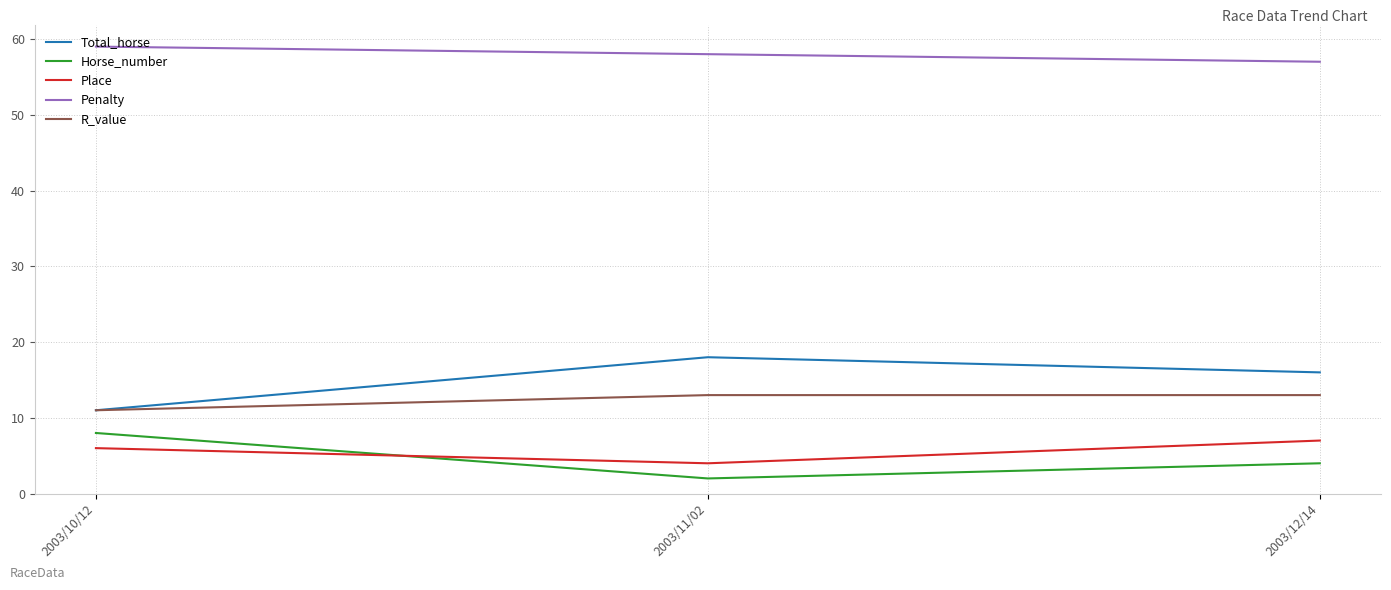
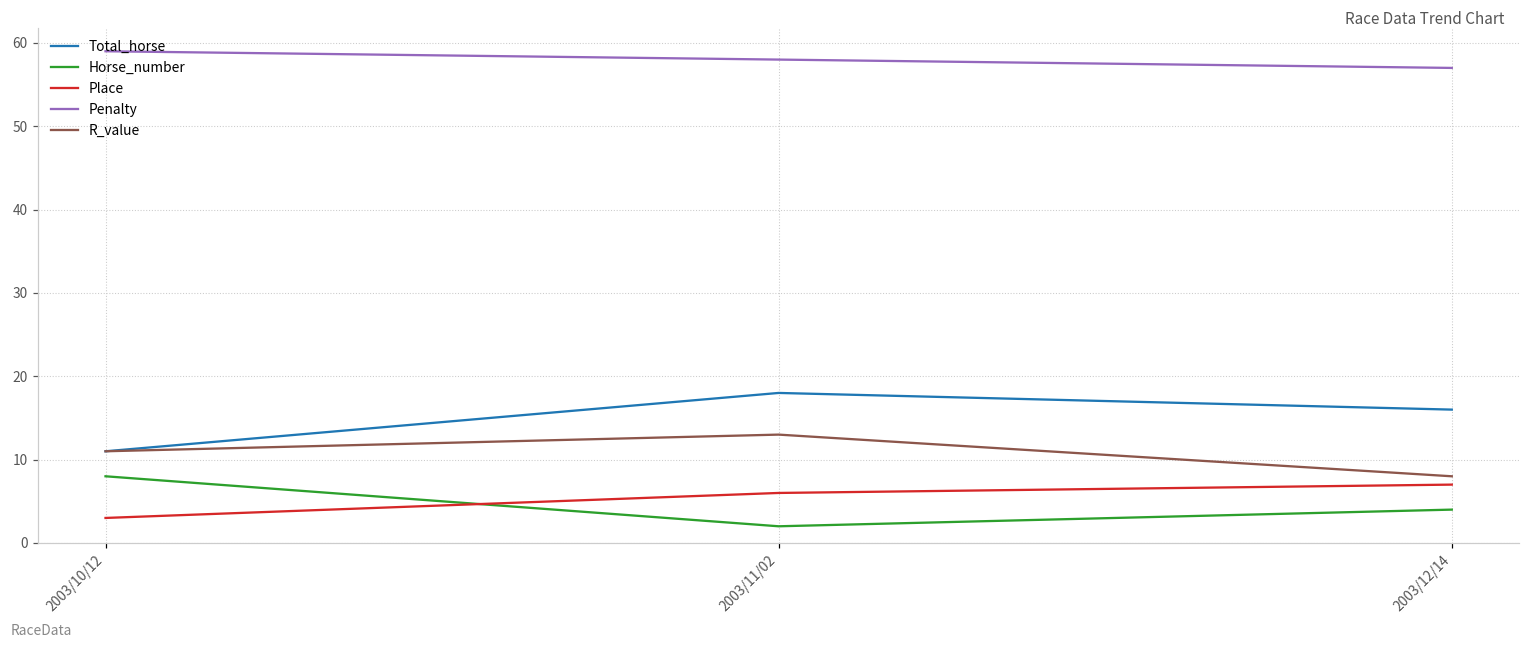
Place, 2003/10/12: 6 -> 3
Place, 2003/11/02: 4 -> 6
R_value, 2003/12/14: 13 -> 8
